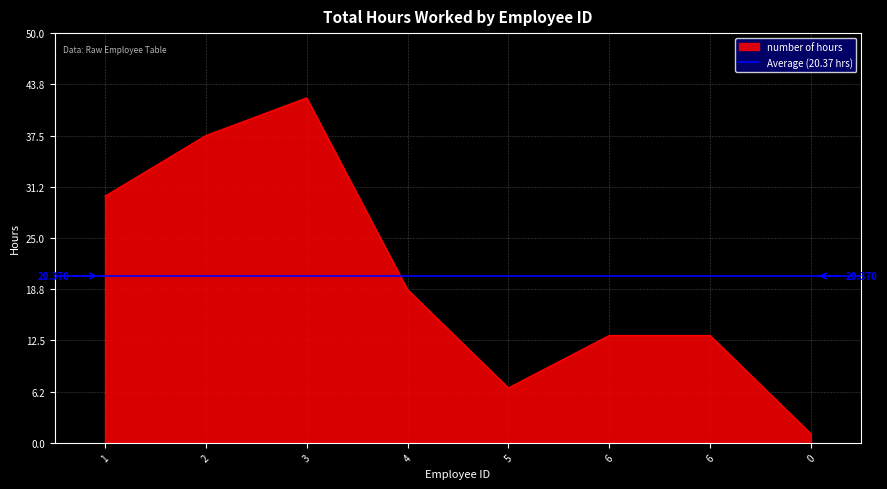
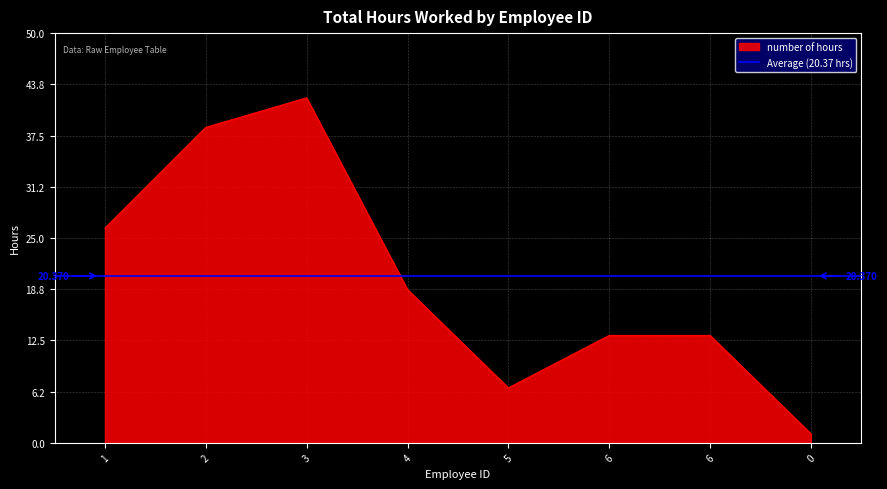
1: 30 -> 26
2: 38 -> 39
